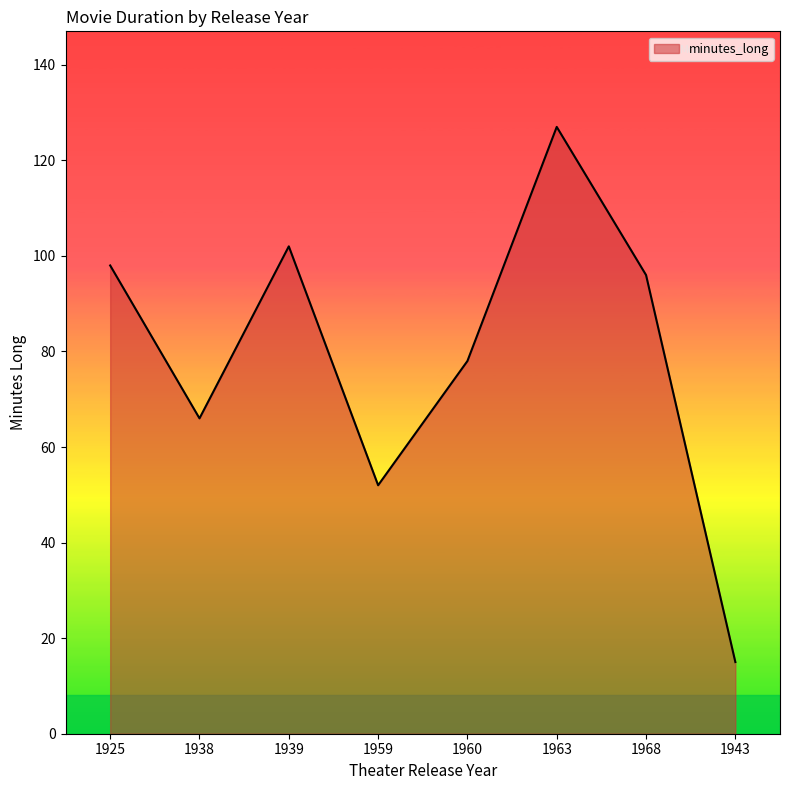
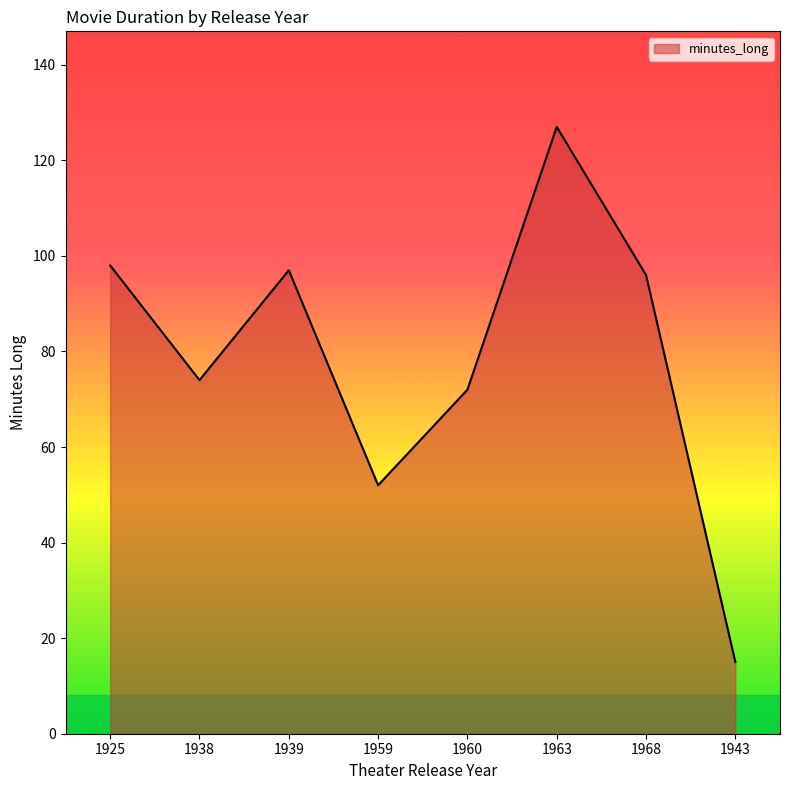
1938: 66 -> 74
1939: 102 -> 97
1960: 78 -> 72
